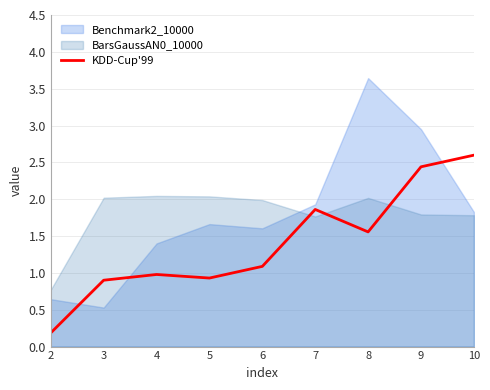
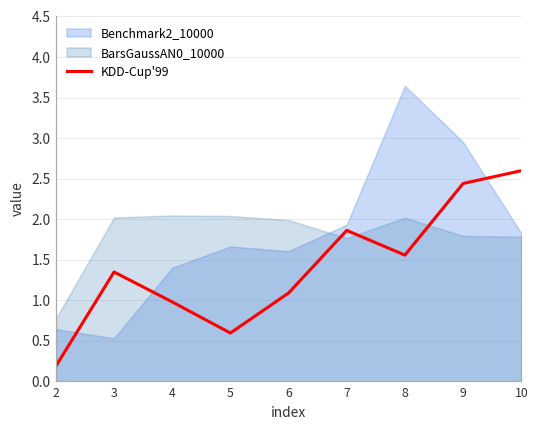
KDD-Cup'99, 3: 0.9 -> 1.3
KDD-Cup'99, 5: 0.9 -> 0.6
